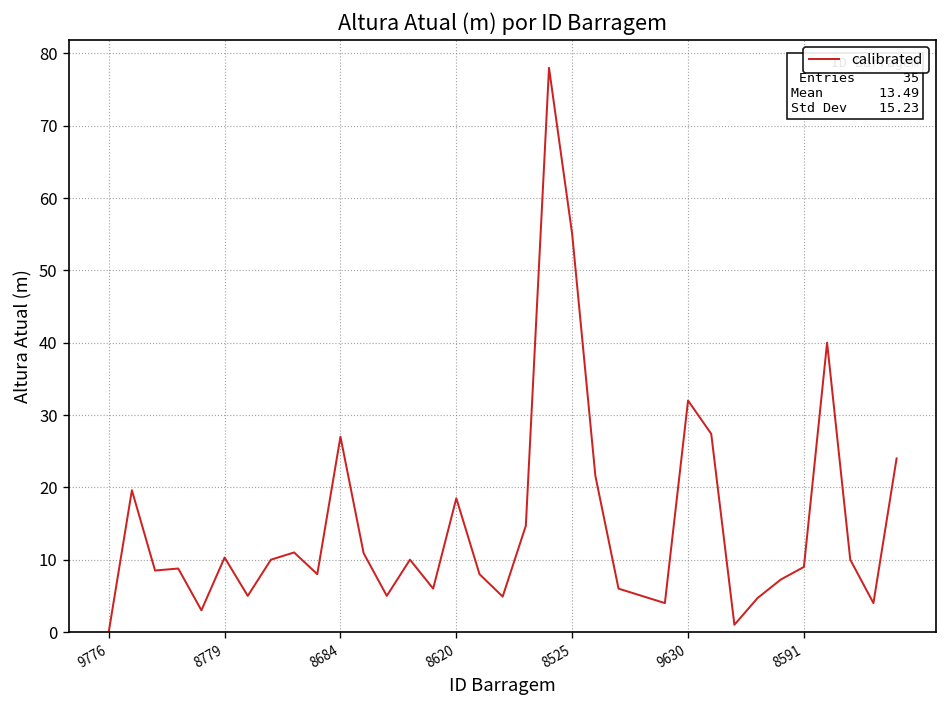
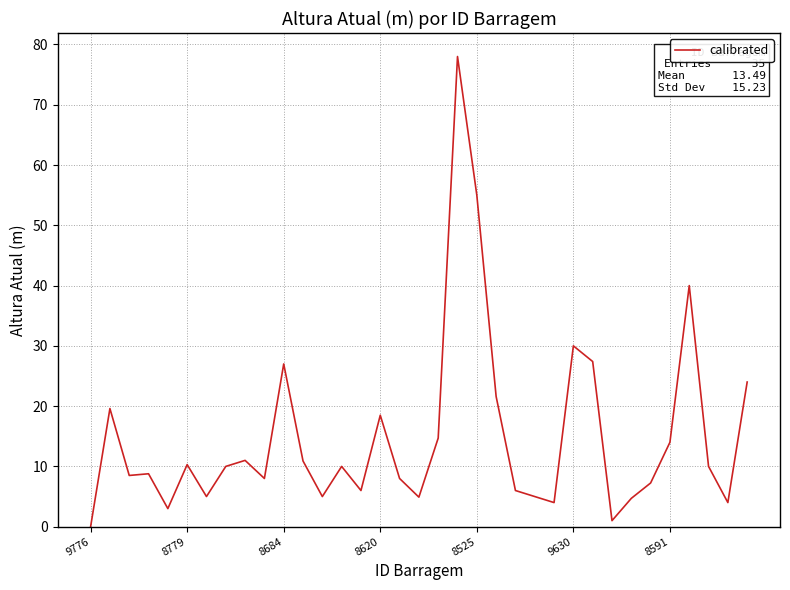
9630: 32 -> 30
8591: 9 -> 14
